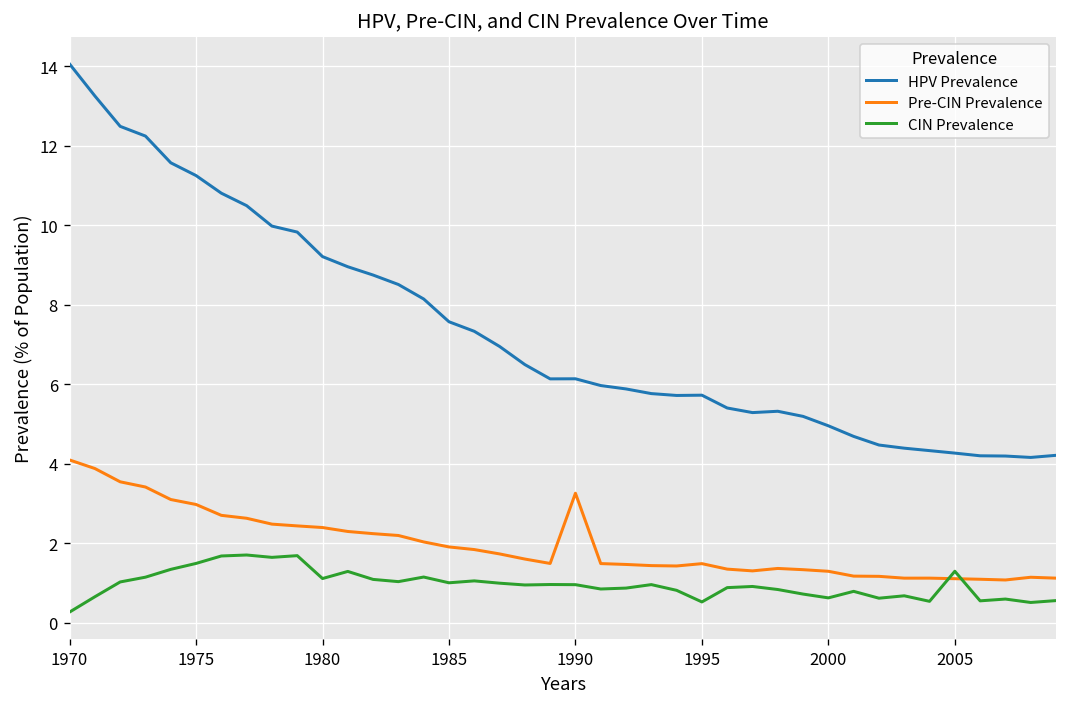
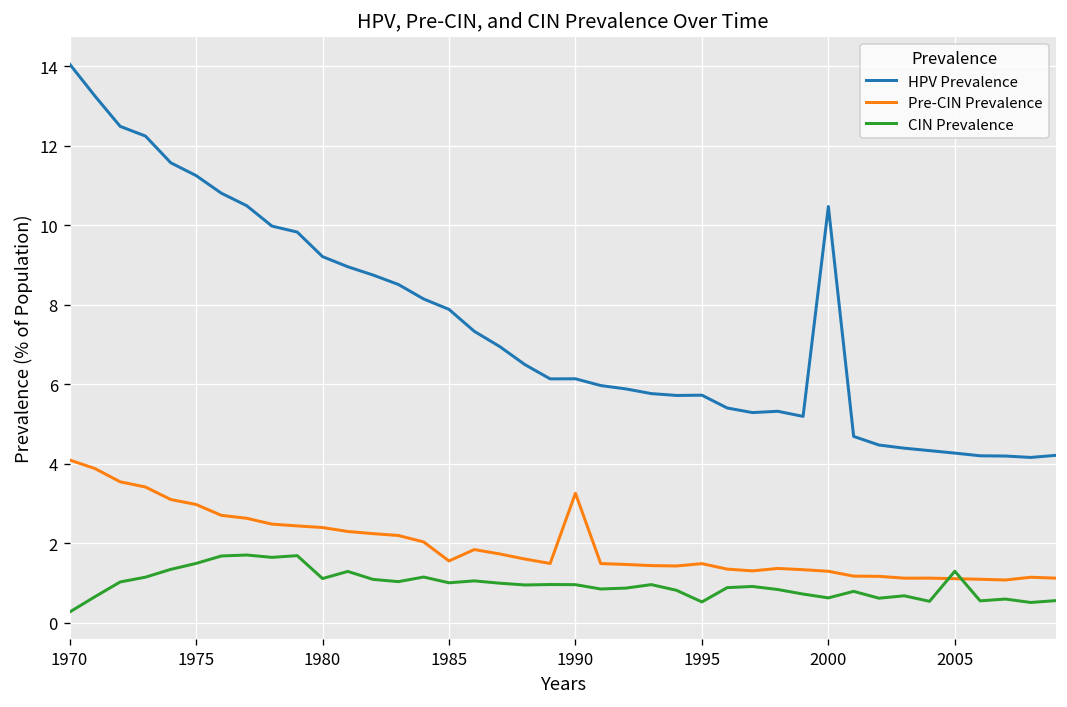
HPV Prevalence, 1985: 7.6 -> 7.9
Pre-CIN Prevalence, 1985: 1.9 -> 1.5
HPV Prevalence, 2000: 5.0 -> 10.5
